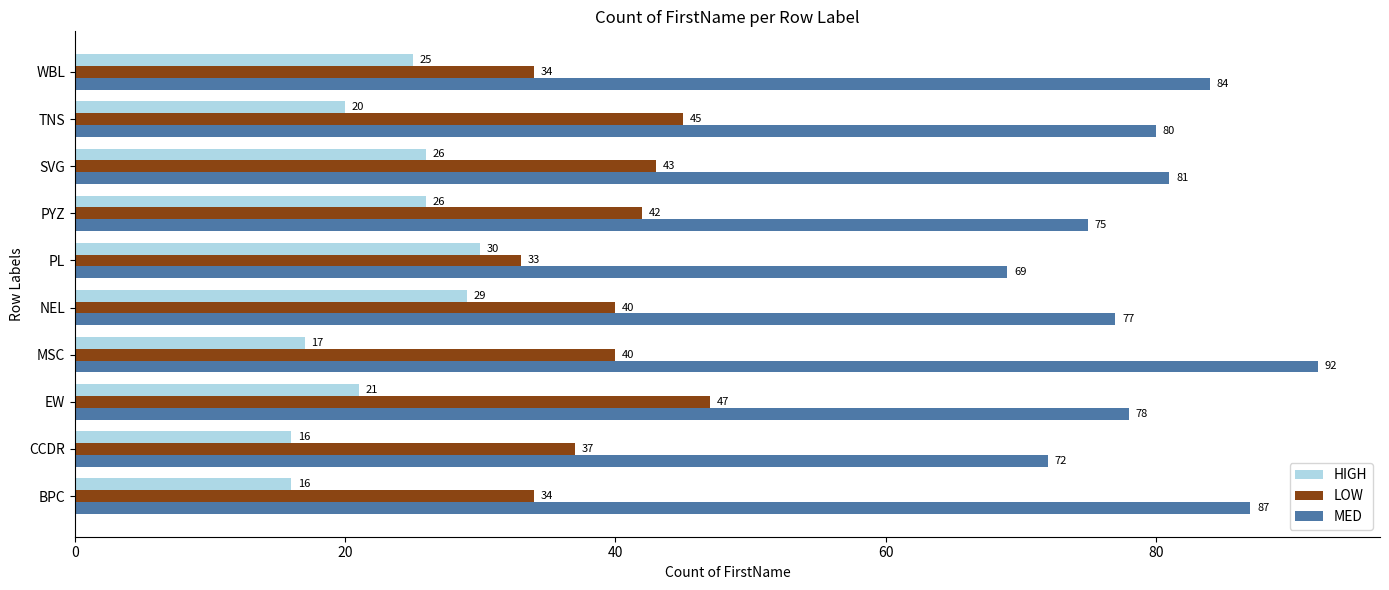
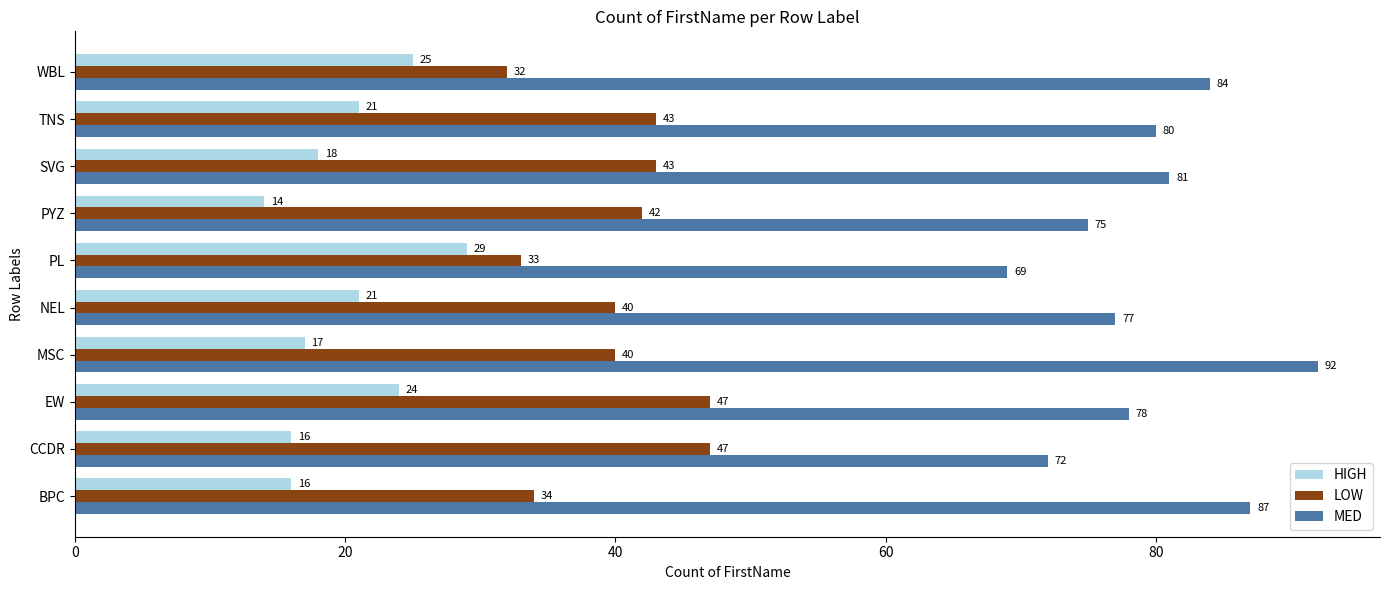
LOW, WBL: 34 -> 32
HIGH, TNS: 20 -> 21
LOW, TNS: 45 -> 43
HIGH, SVG: 26 -> 18
HIGH, PYZ: 26 -> 14
HIGH, PL: 30 -> 29
HIGH, NEL: 29 -> 21
HIGH, EW: 21 -> 24
LOW, CCDR: 37 -> 47
